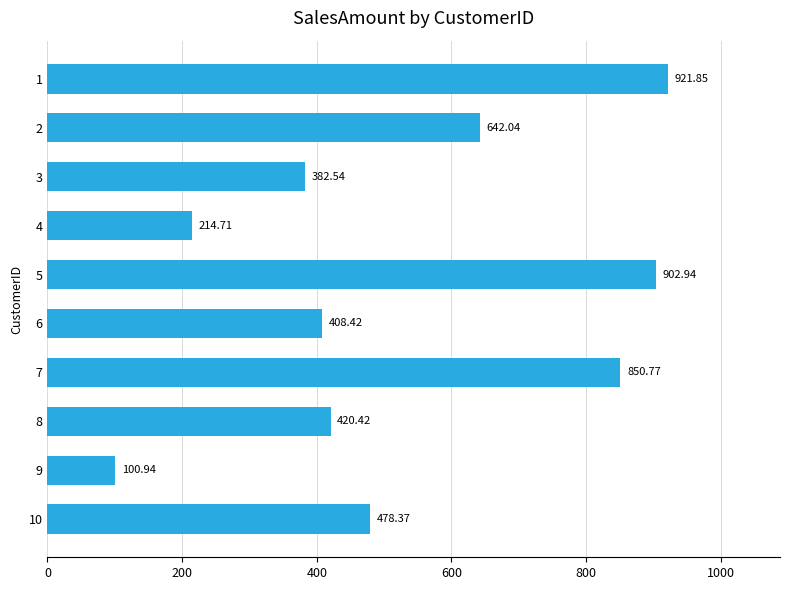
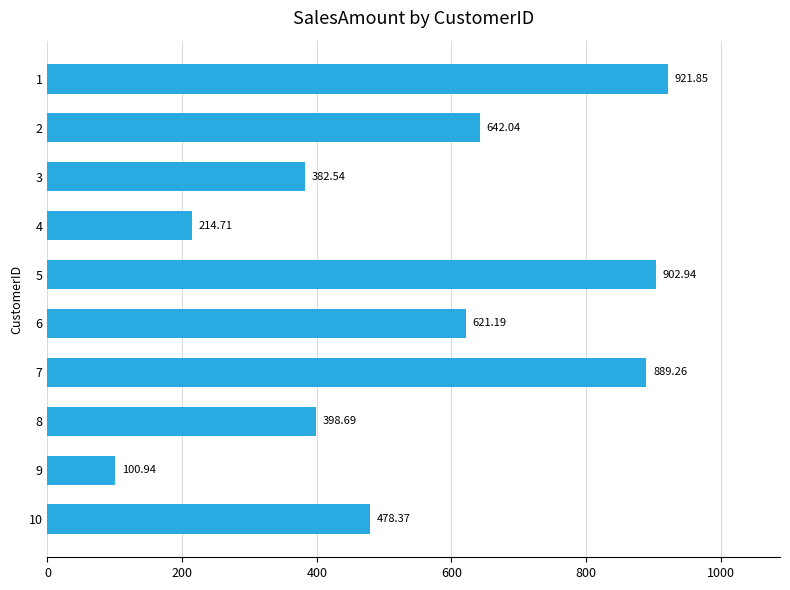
6: 408.42 -> 621.19
7: 850.77 -> 889.26
8: 420.42 -> 398.69
